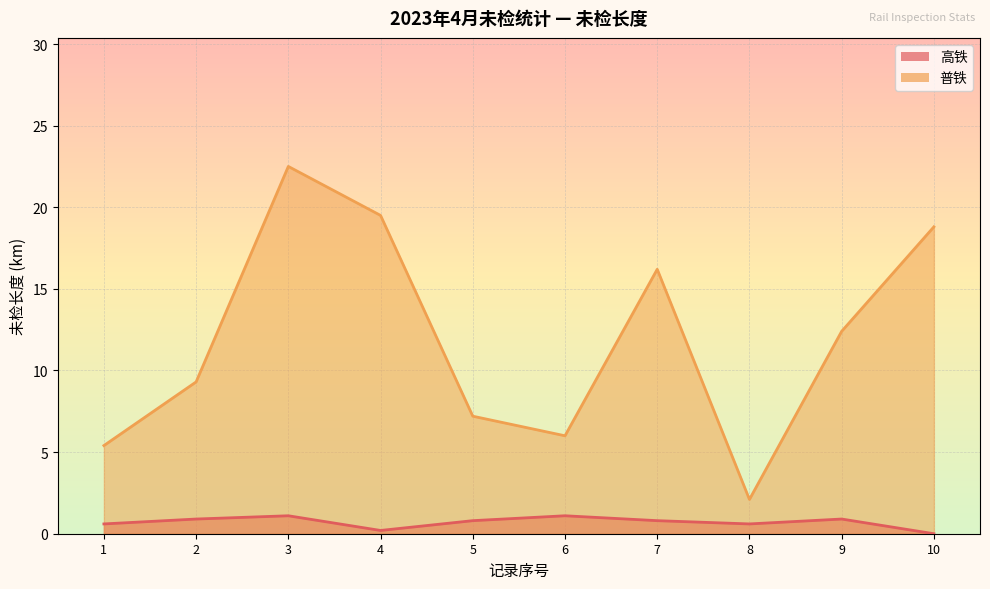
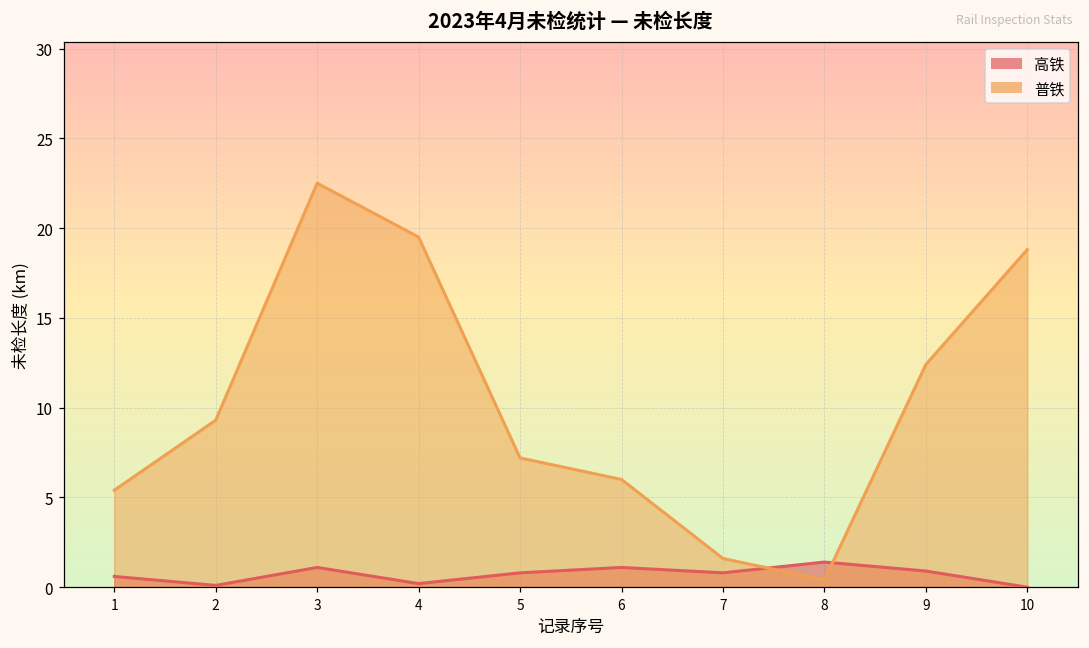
高铁, 2: 0.9 -> 0.1
普铁, 7: 16.2 -> 1.6
高铁, 8: 0.6 -> 1.4
普铁, 8: 2.1 -> 0.4
